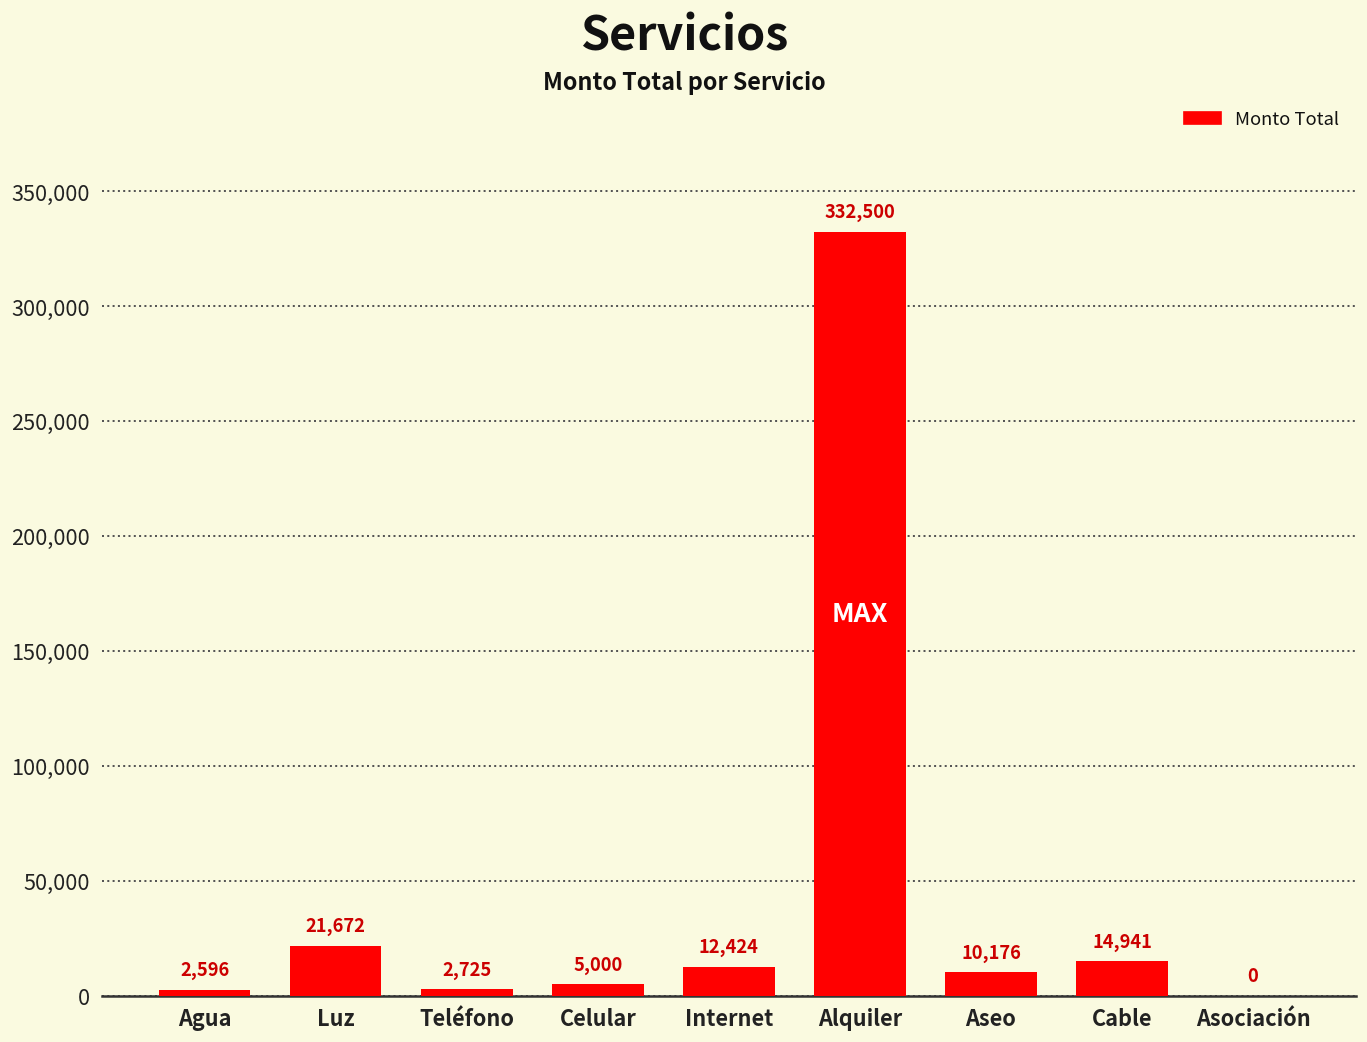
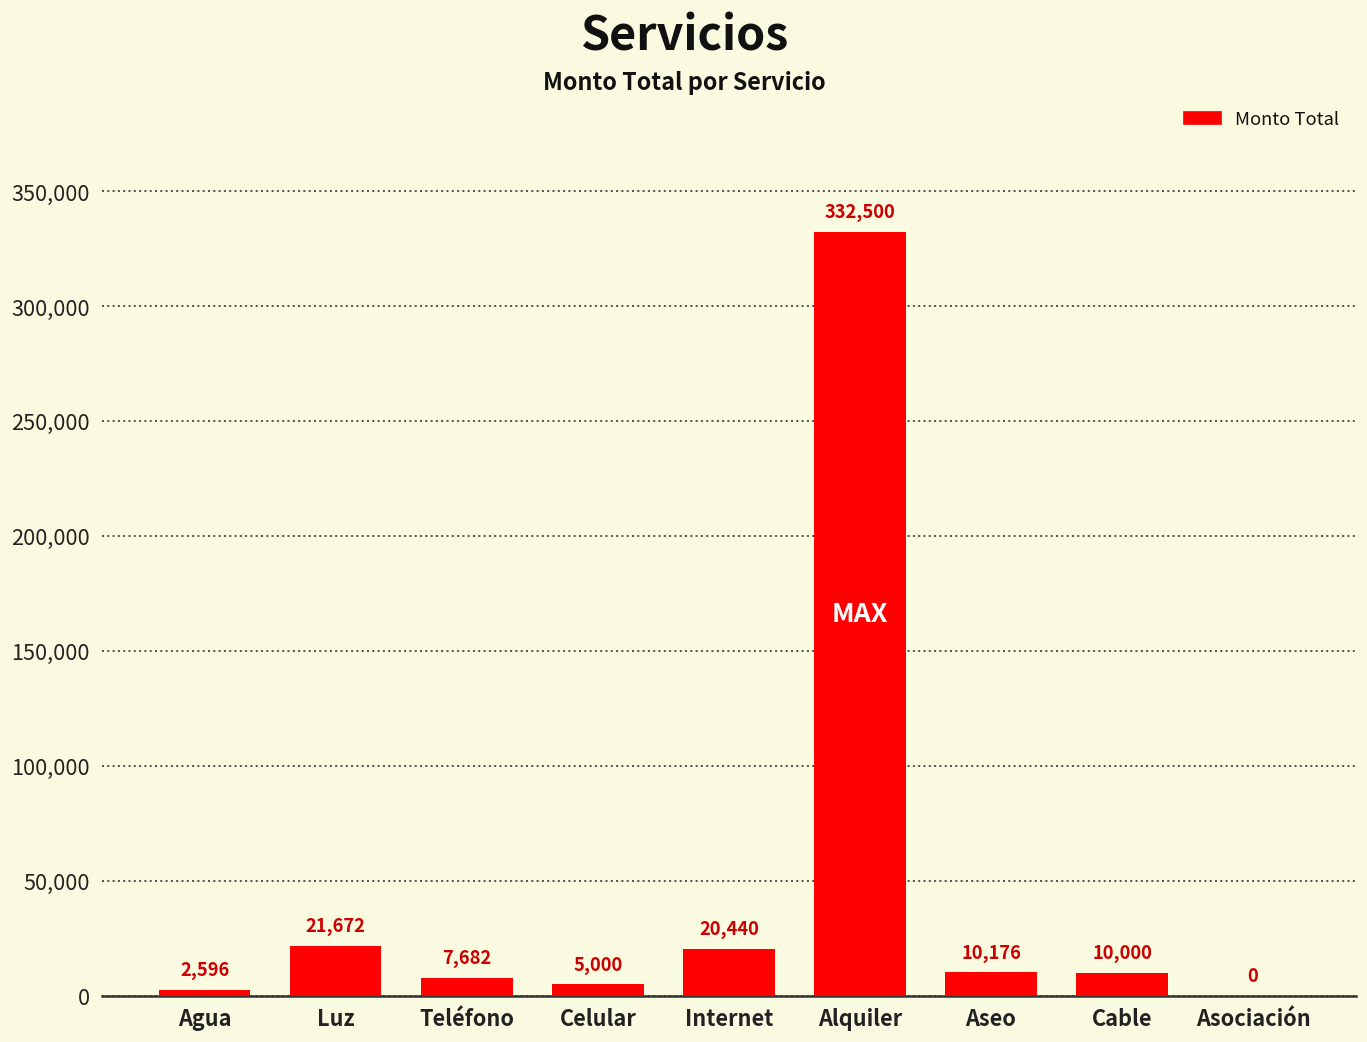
Teléfono: 2,725 -> 7,682
Internet: 12,424 -> 20,440
Cable: 14,941 -> 10,000
